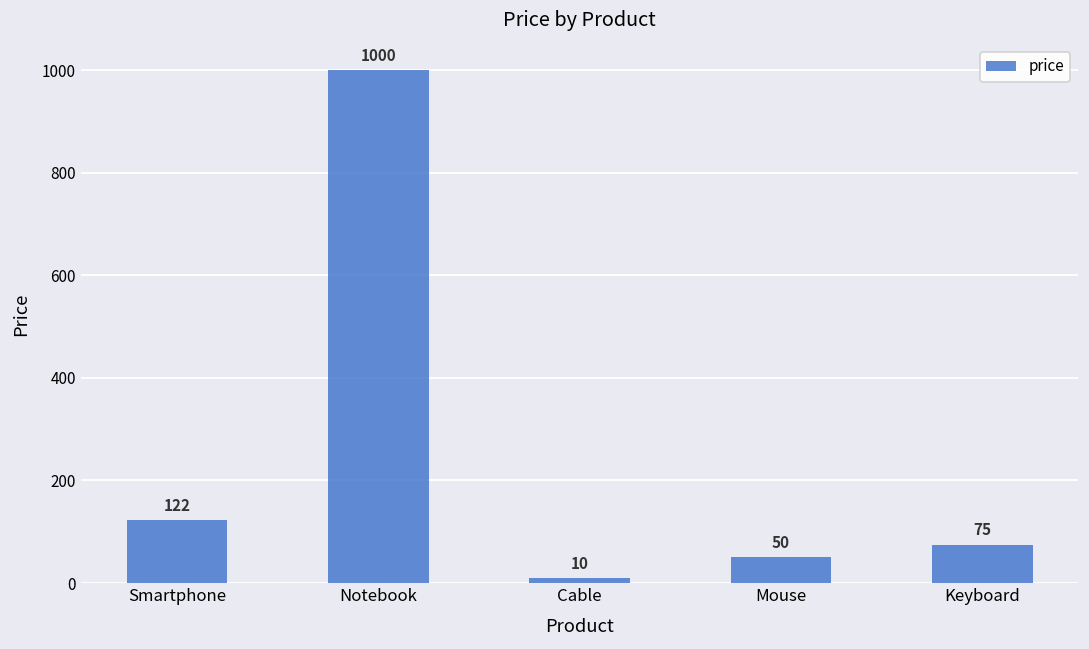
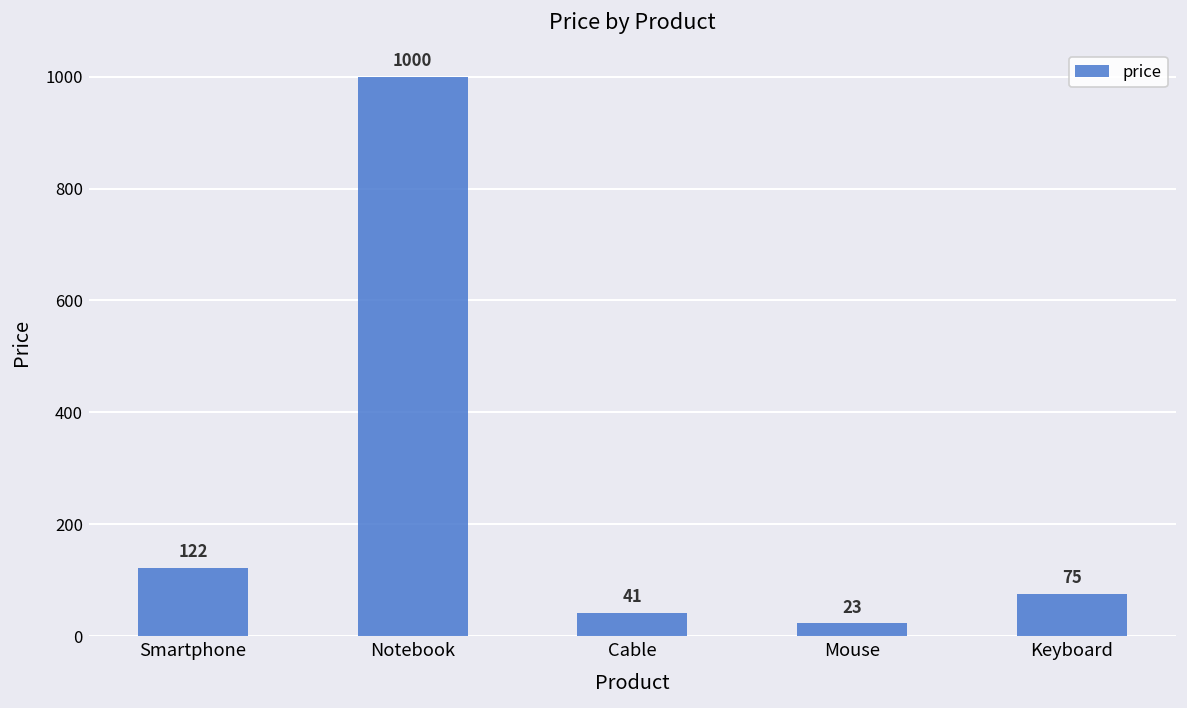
Cable: 10 -> 41
Mouse: 50 -> 23
